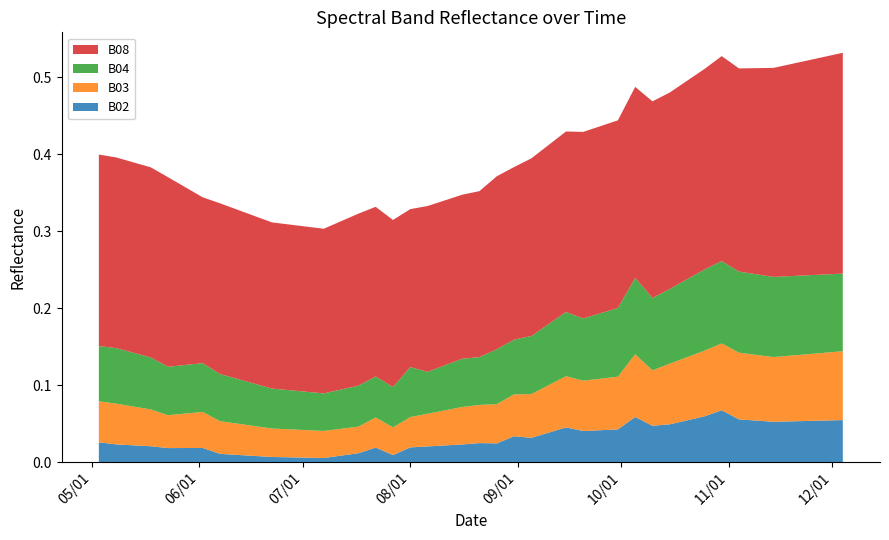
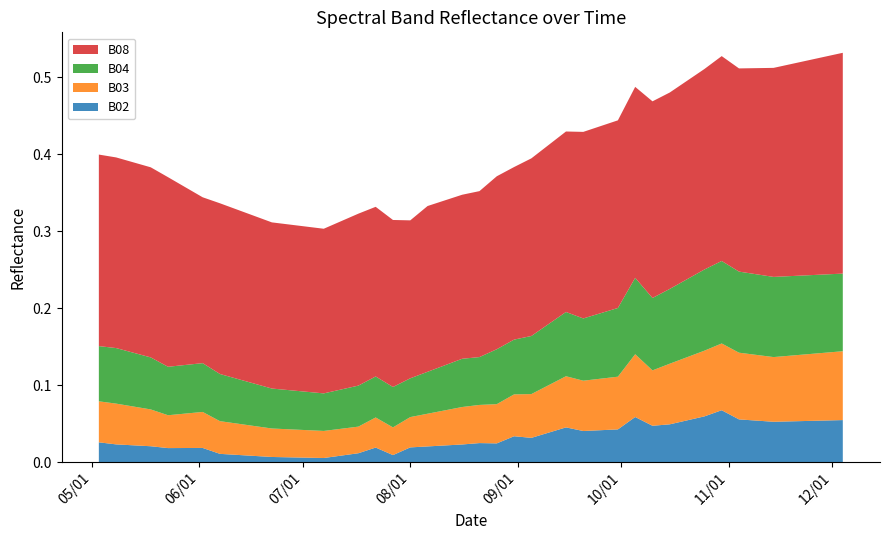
B04, 08/01: 0.07 -> 0.05
